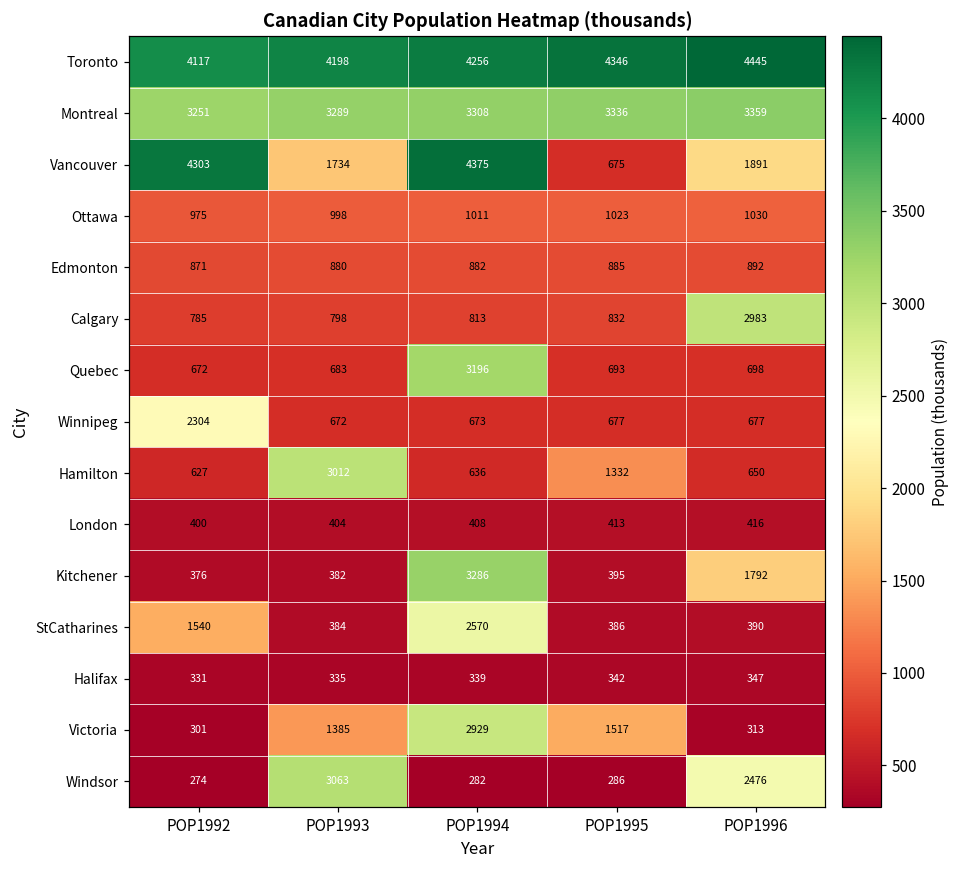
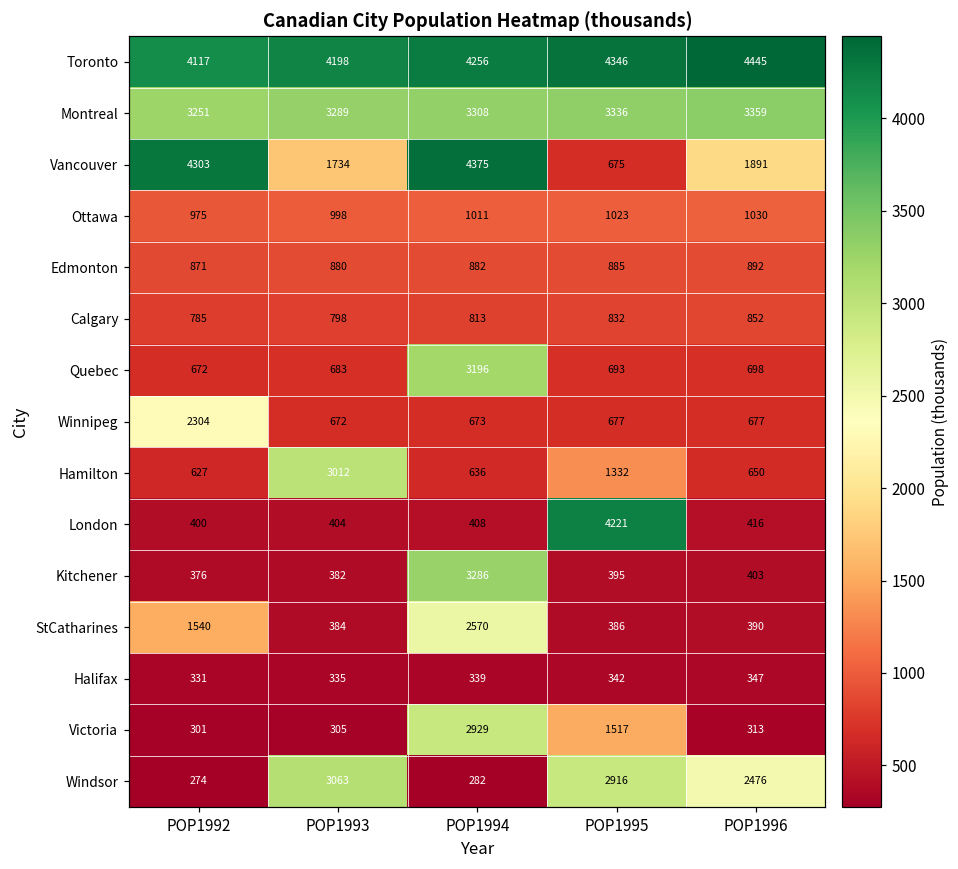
Calgary, POP1996: 2983 -> 852
London, POP1995: 413 -> 4221
Kitchener, POP1996: 1792 -> 403
Victoria, POP1993: 1385 -> 305
Windsor, POP1995: 286 -> 2916
